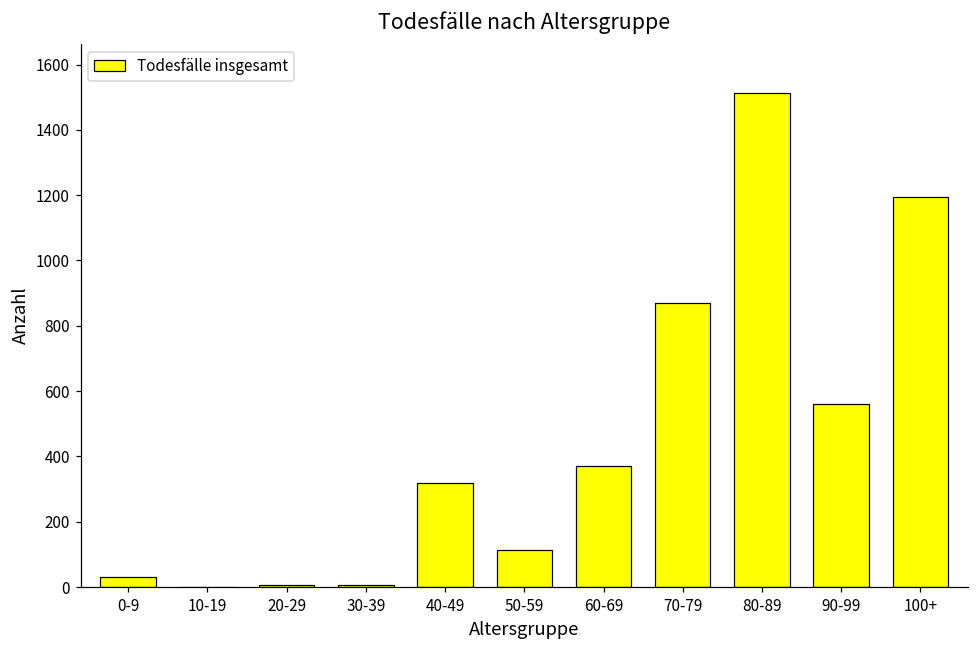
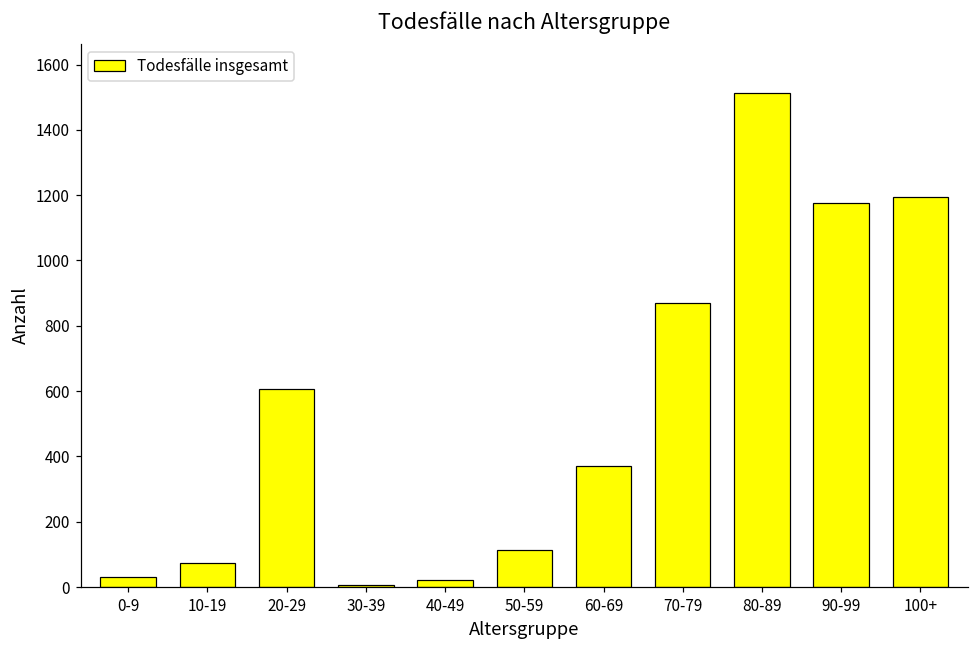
10-19: 0 -> 70
20-29: 10 -> 610
40-49: 320 -> 20
90-99: 560 -> 1180
